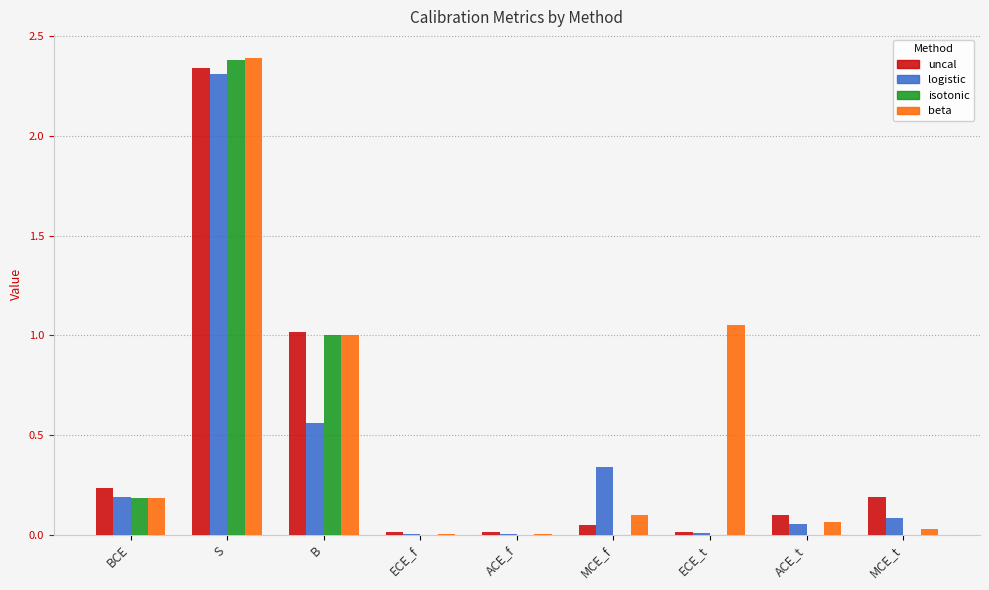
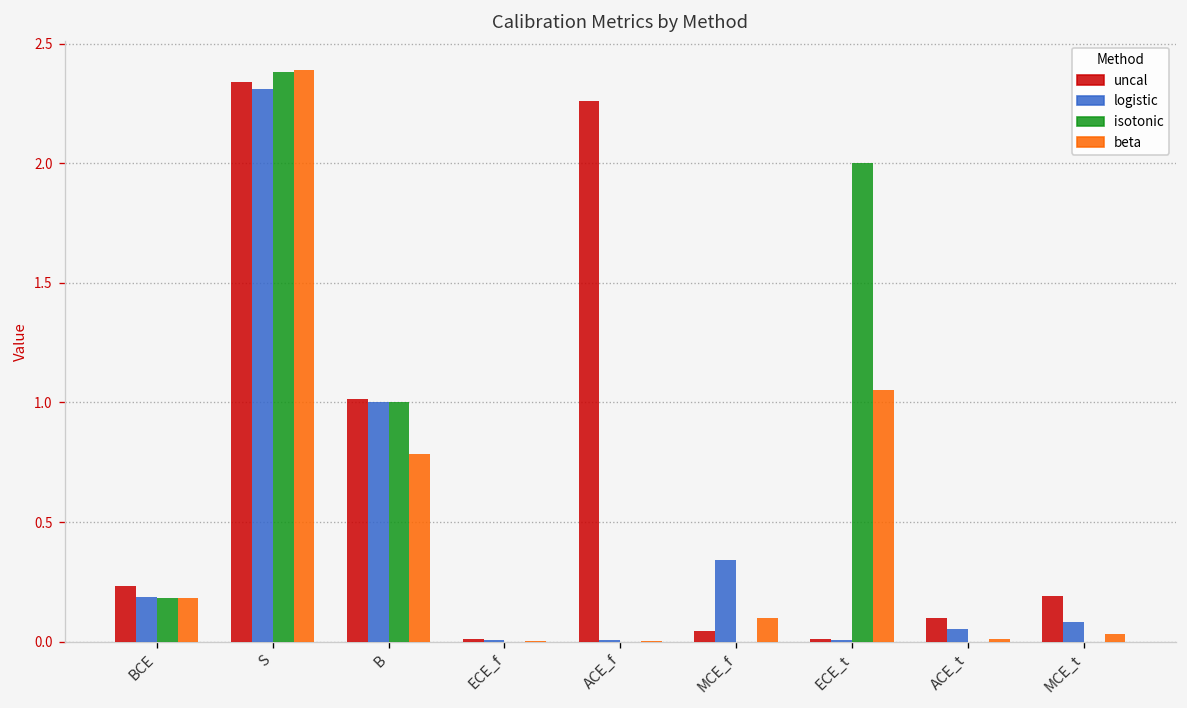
logistic, B: 0.56 -> 1.00
beta, B: 1.00 -> 0.79
uncal, ACE_f: 0.01 -> 2.26
isotonic, ECE_t: 0 -> 2
beta, ACE_t: 0.06 -> 0.01
